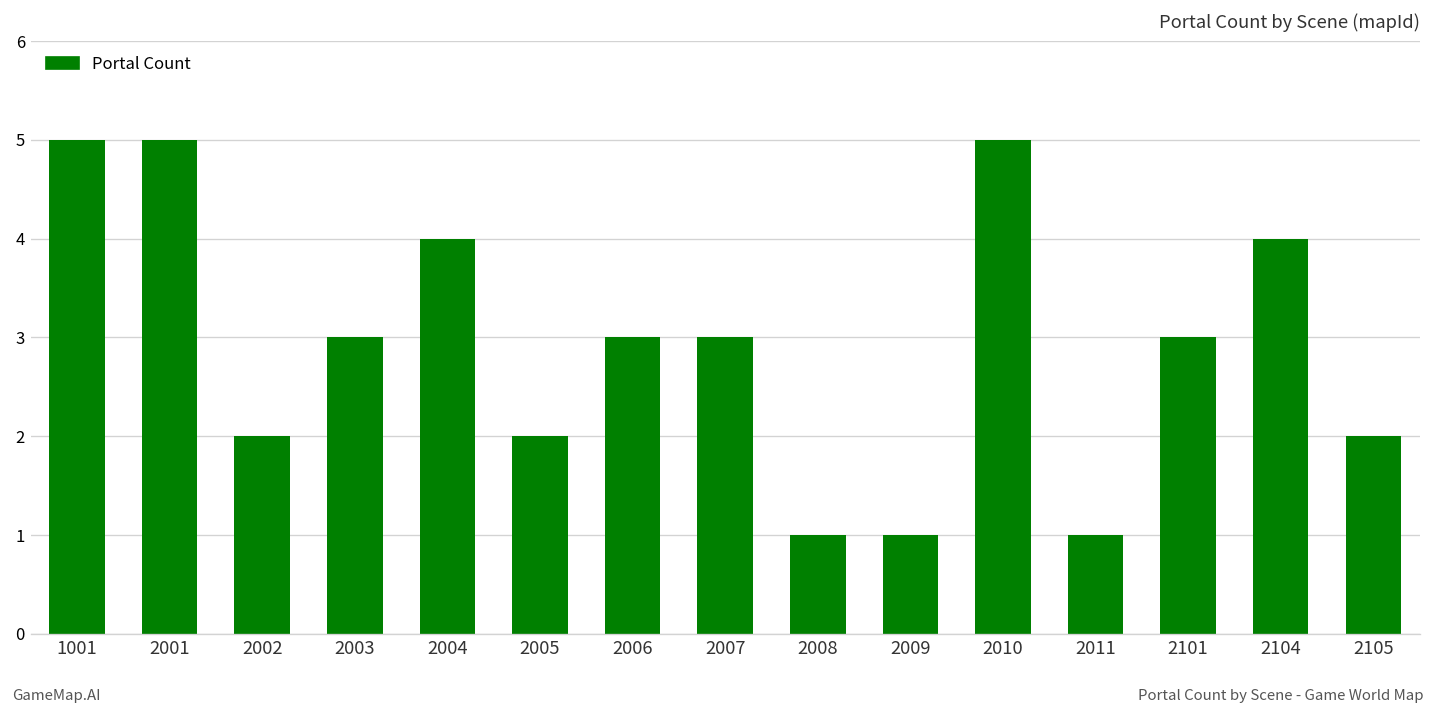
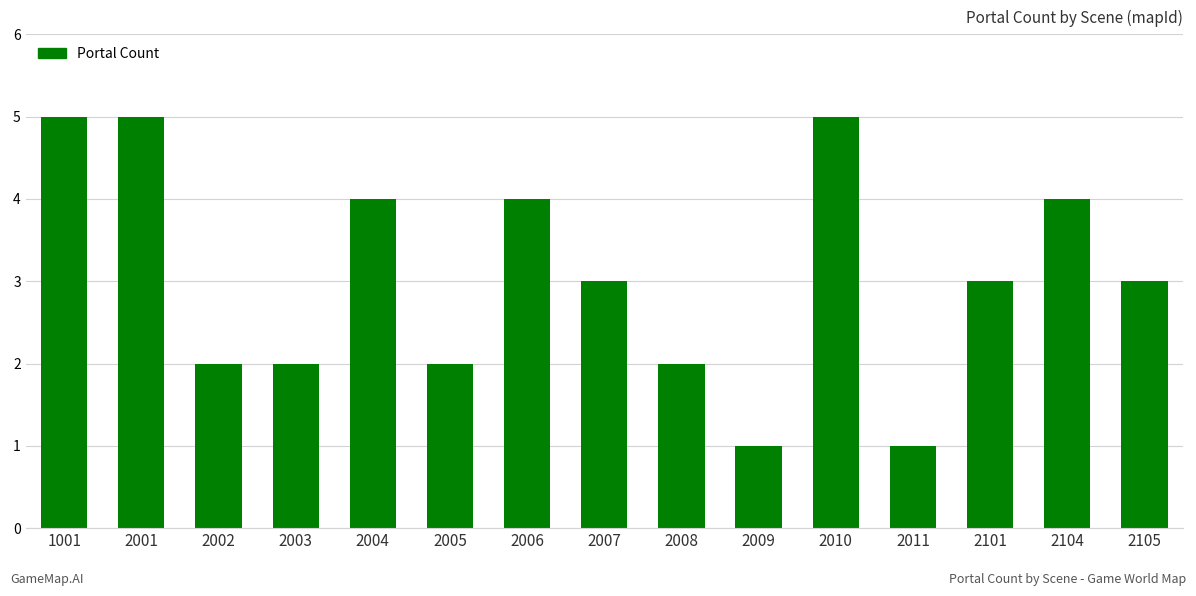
2003: 3 -> 2
2006: 3 -> 4
2008: 1 -> 2
2105: 2 -> 3
